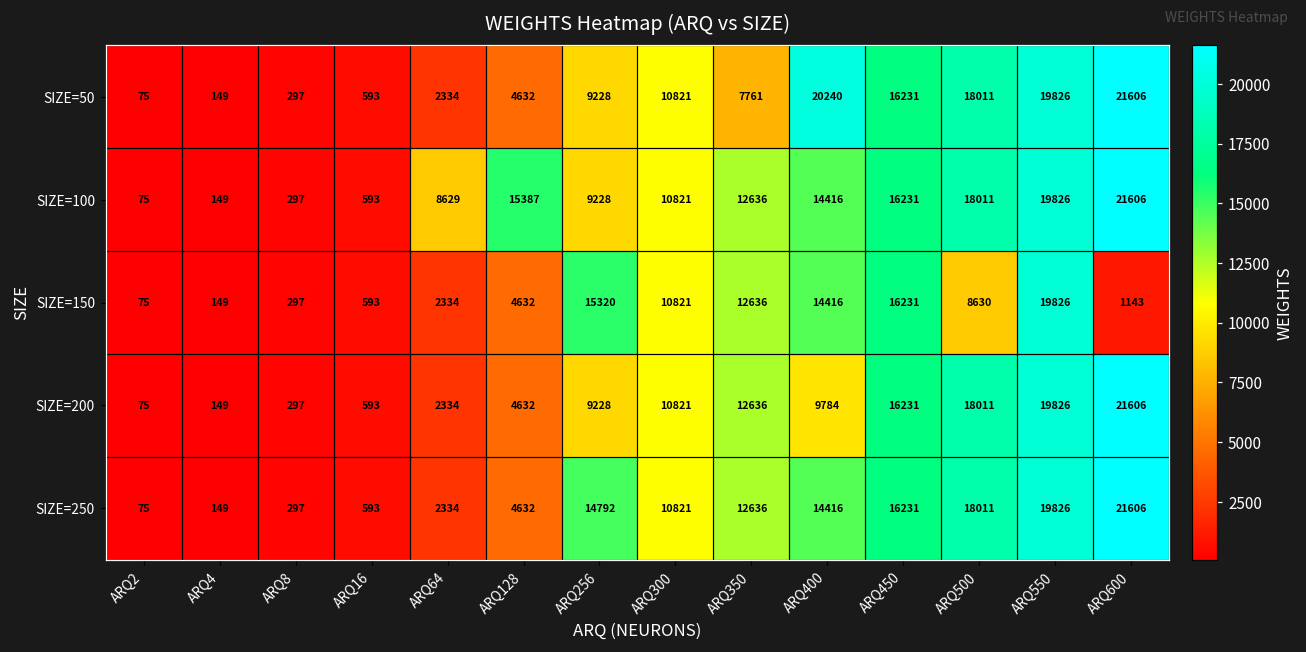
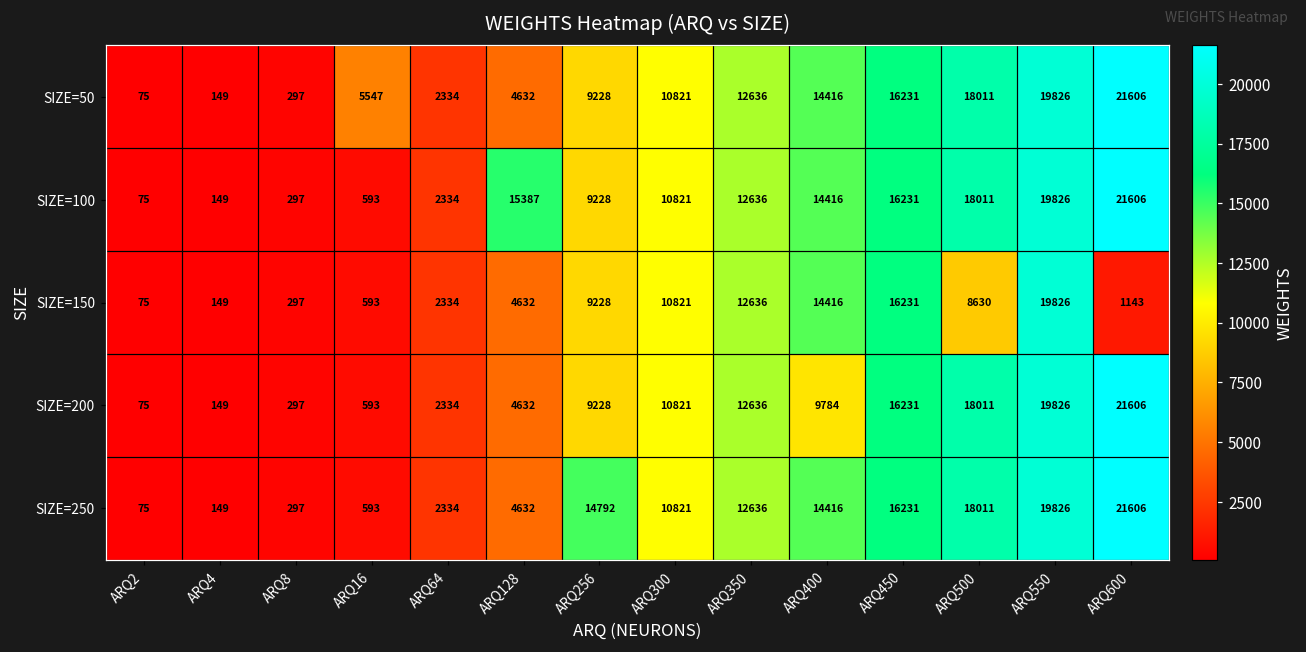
SIZE=50, ARQ16: 593 -> 5547
SIZE=50, ARQ350: 7761 -> 12636
SIZE=50, ARQ400: 20240 -> 14416
SIZE=100, ARQ64: 8629 -> 2334
SIZE=150, ARQ256: 15320 -> 9228
